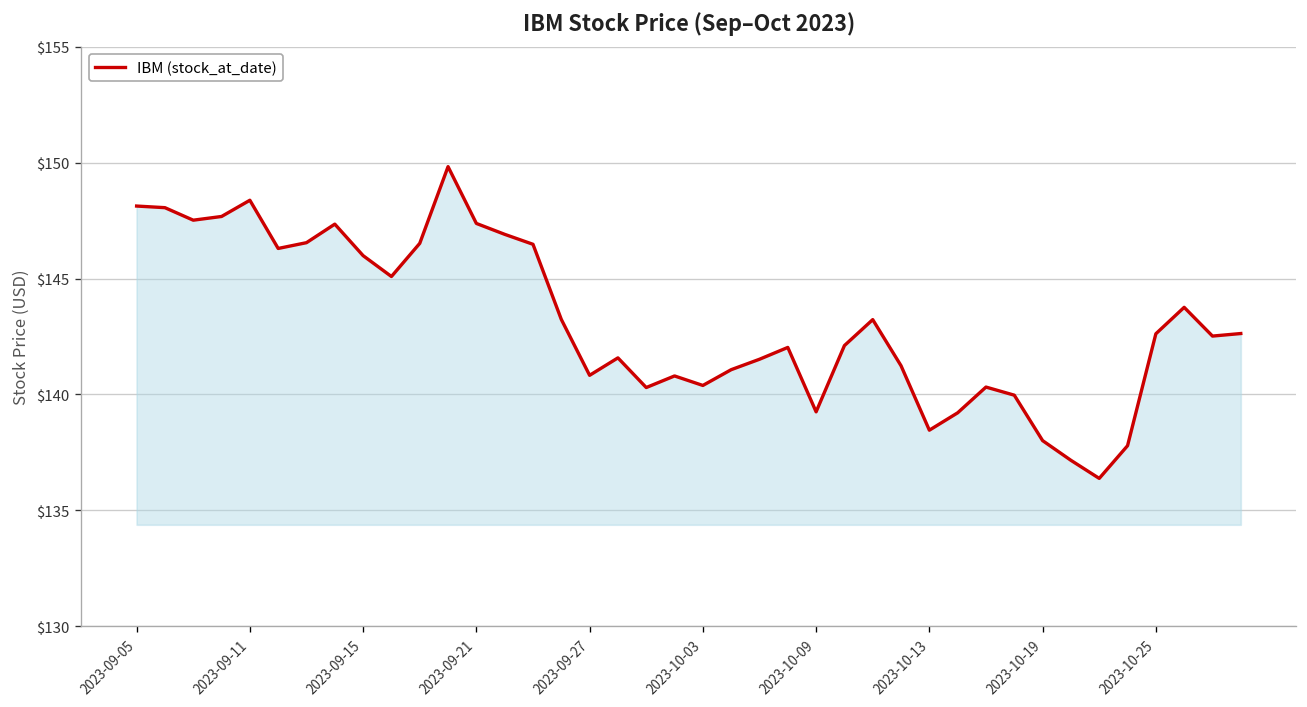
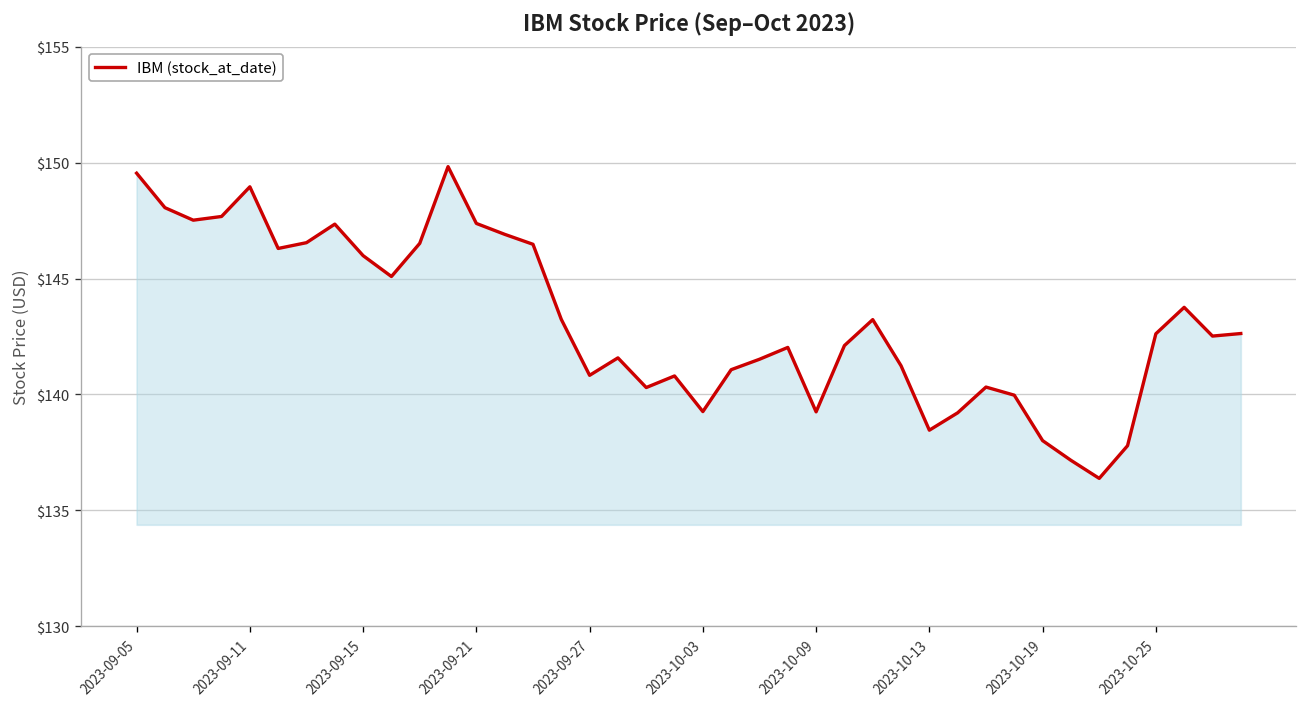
2023-09-05: $148.1 -> $149.5
2023-09-11: $148.4 -> $149.0
2023-10-03: $140.4 -> $139.3
